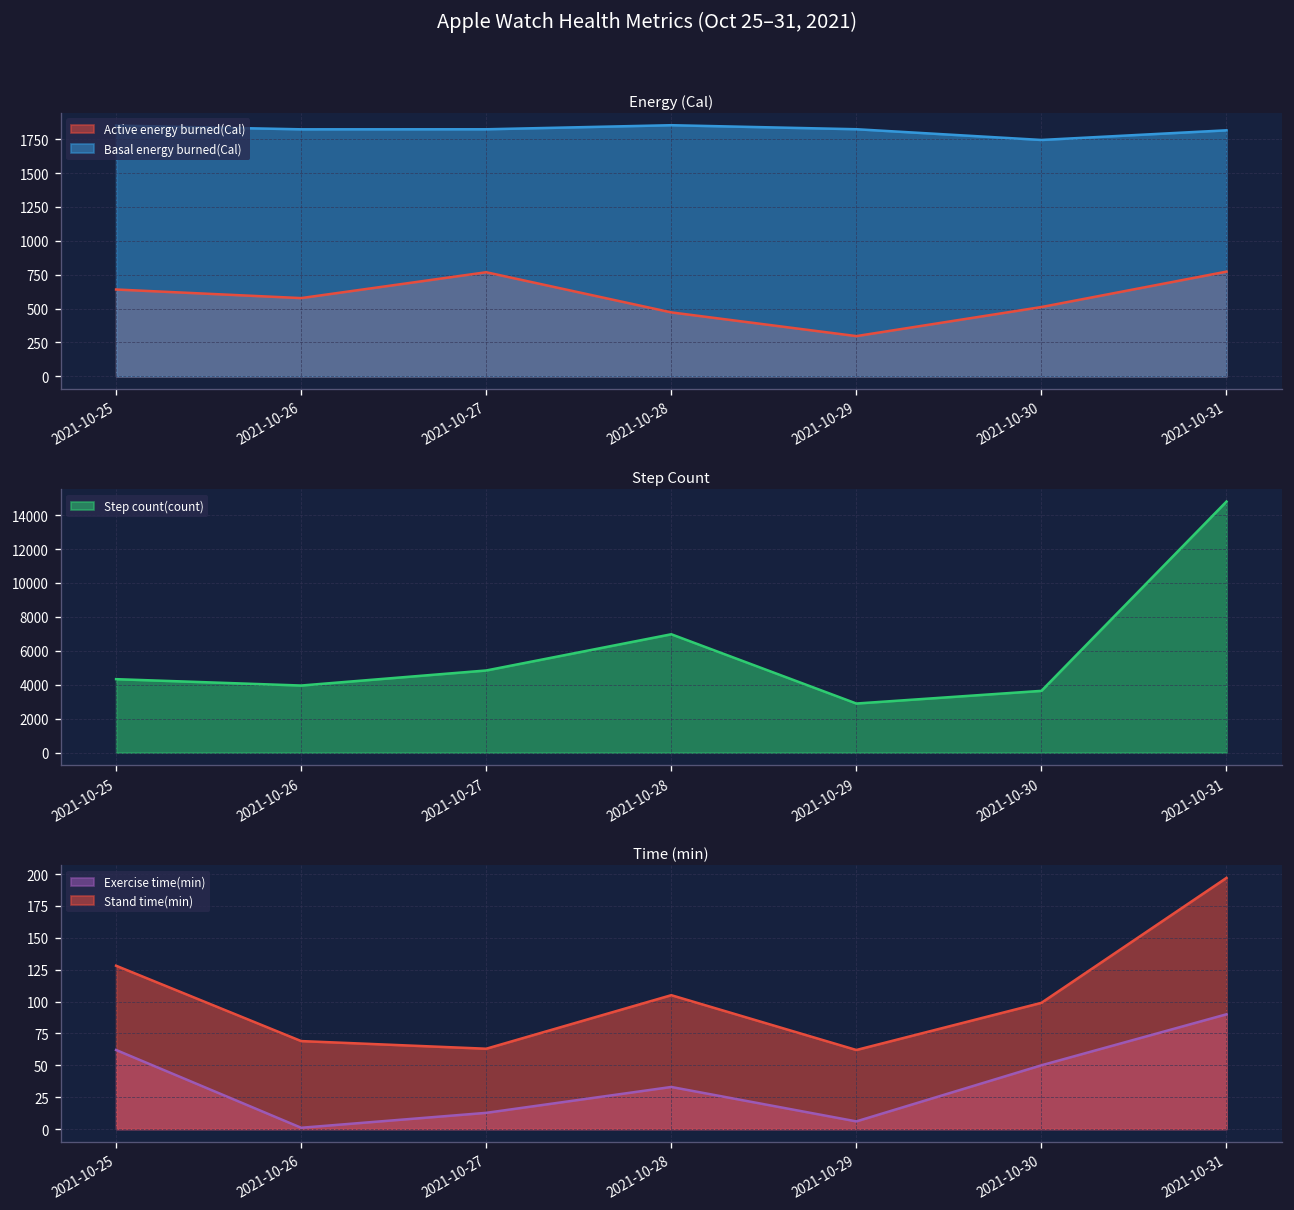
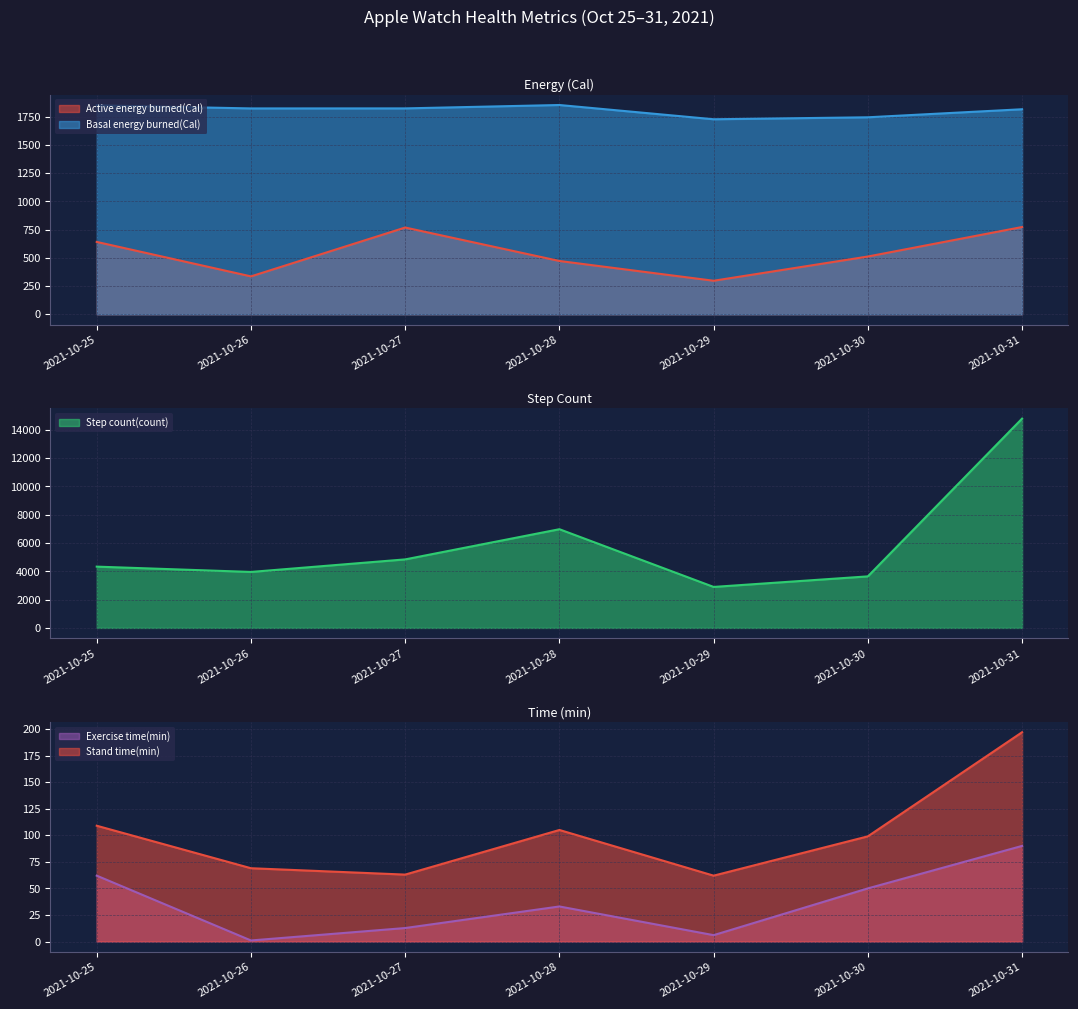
Energy (Cal), Active energy burned(Cal), 2021-10-26: 580 -> 340
Energy (Cal), Basal energy burned(Cal), 2021-10-29: 1820 -> 1730
Time (min), Stand time(min), 2021-10-25: 128 -> 109
